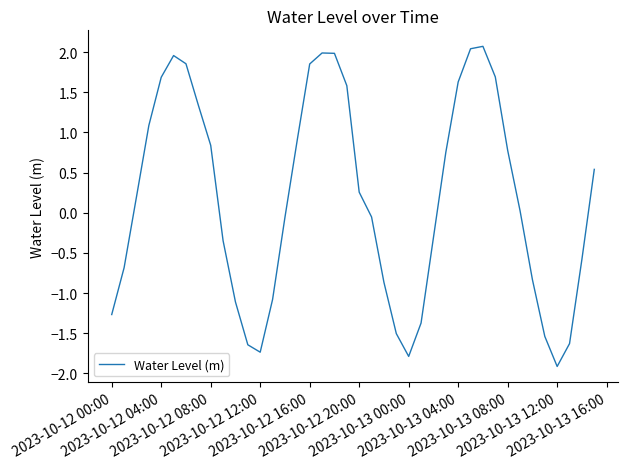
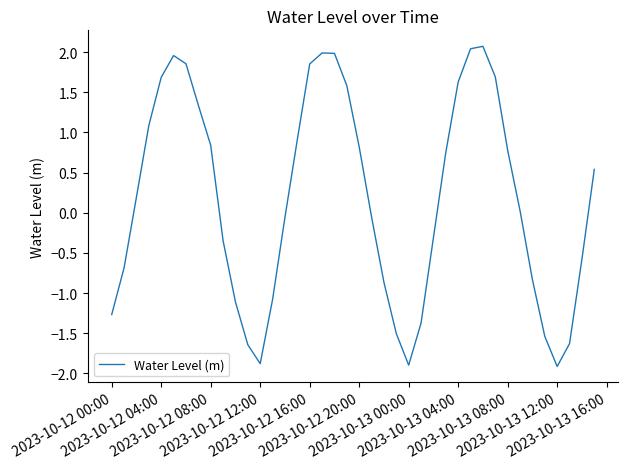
2023-10-12 12:00: -1.7 -> -1.9
2023-10-12 20:00: 0.3 -> 0.8
2023-10-13 00:00: -1.8 -> -1.9
